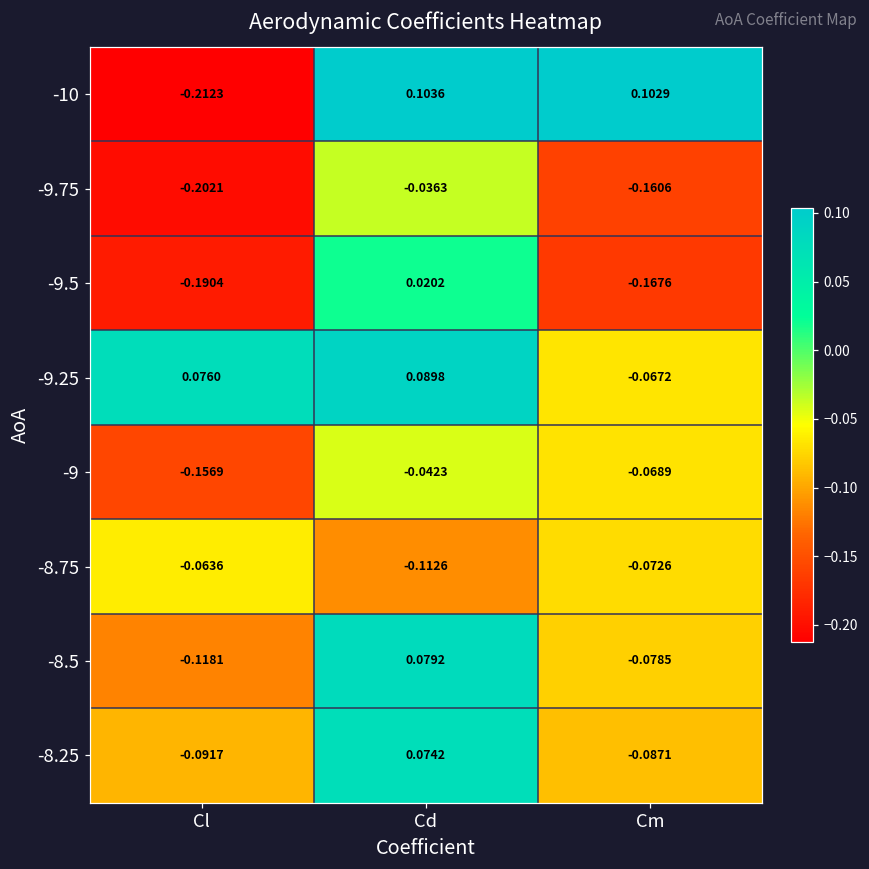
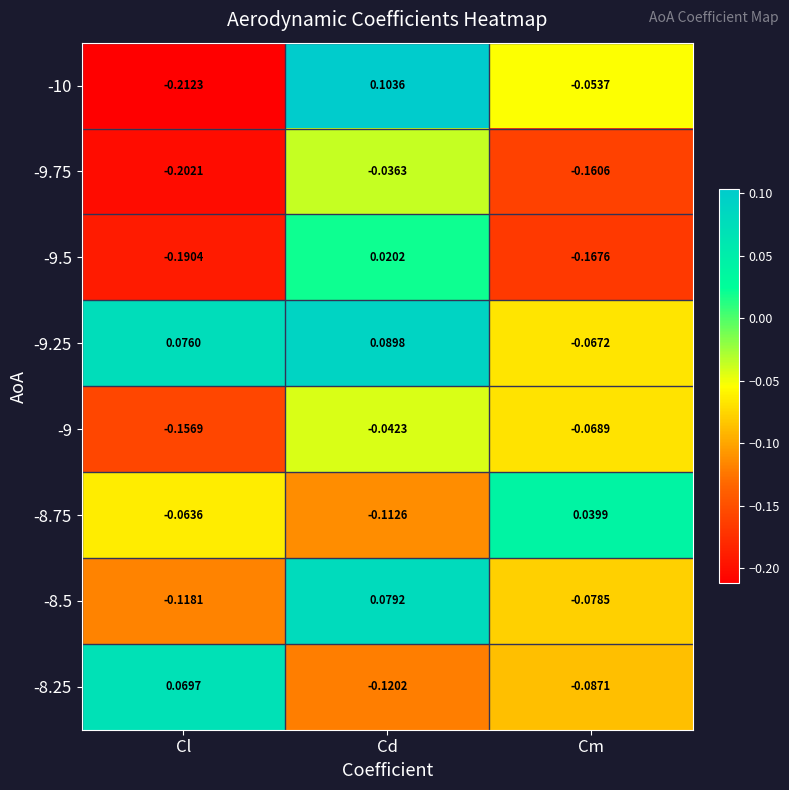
-10, Cm: 0.1029 -> -0.0537
-8.75, Cm: -0.0726 -> 0.0399
-8.25, Cl: -0.0917 -> 0.0697
-8.25, Cd: 0.0742 -> -0.1202
